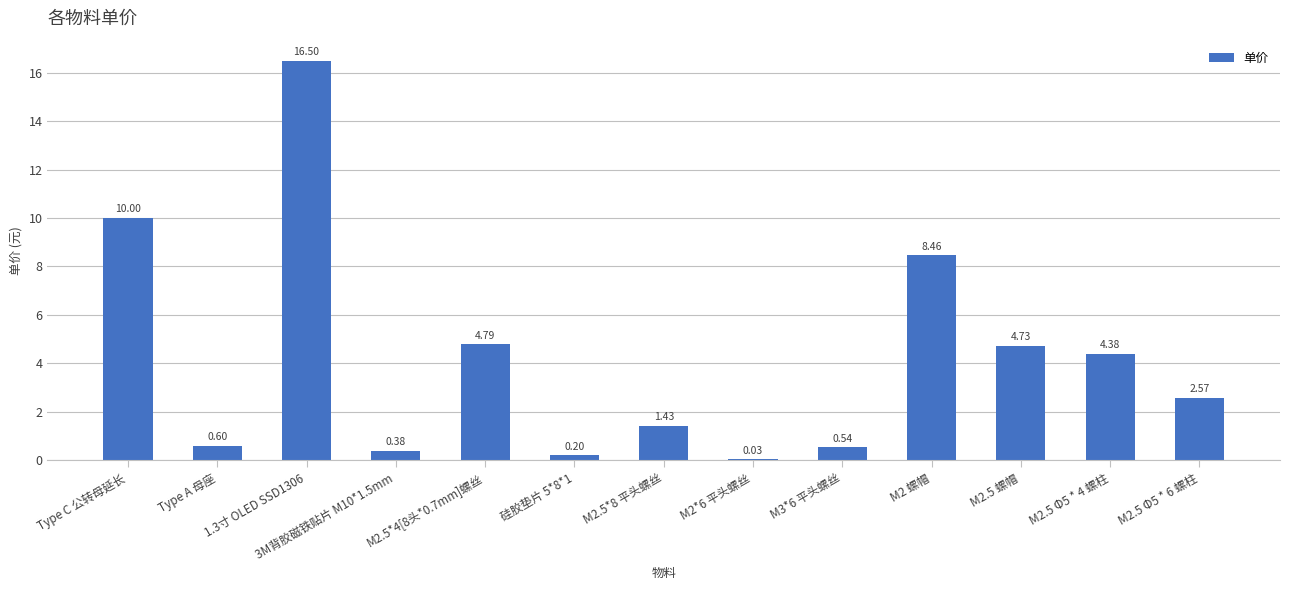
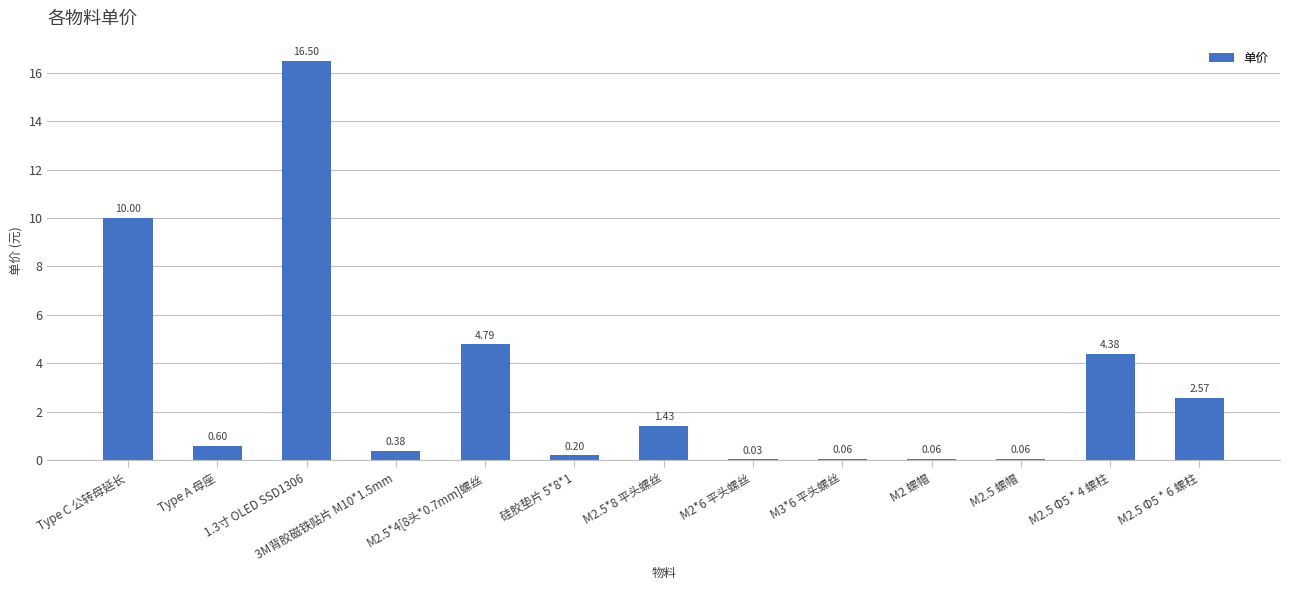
M3*6 平头螺丝: 0.54 -> 0.06
M2 螺帽: 8.46 -> 0.06
M2.5 螺帽: 4.73 -> 0.06
